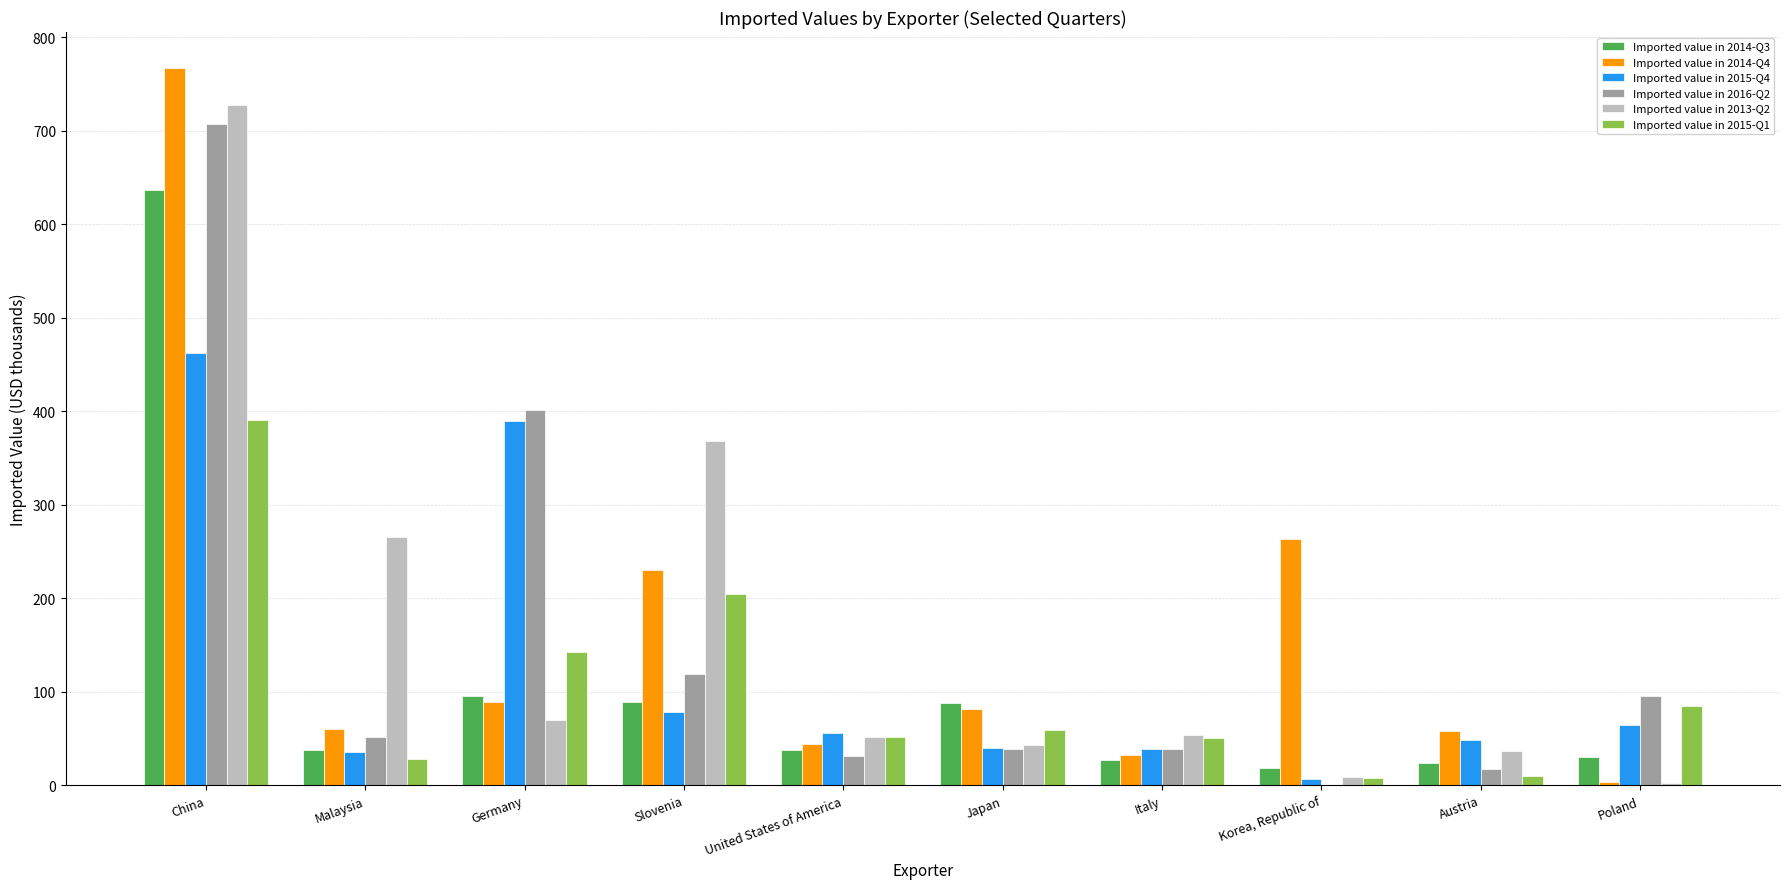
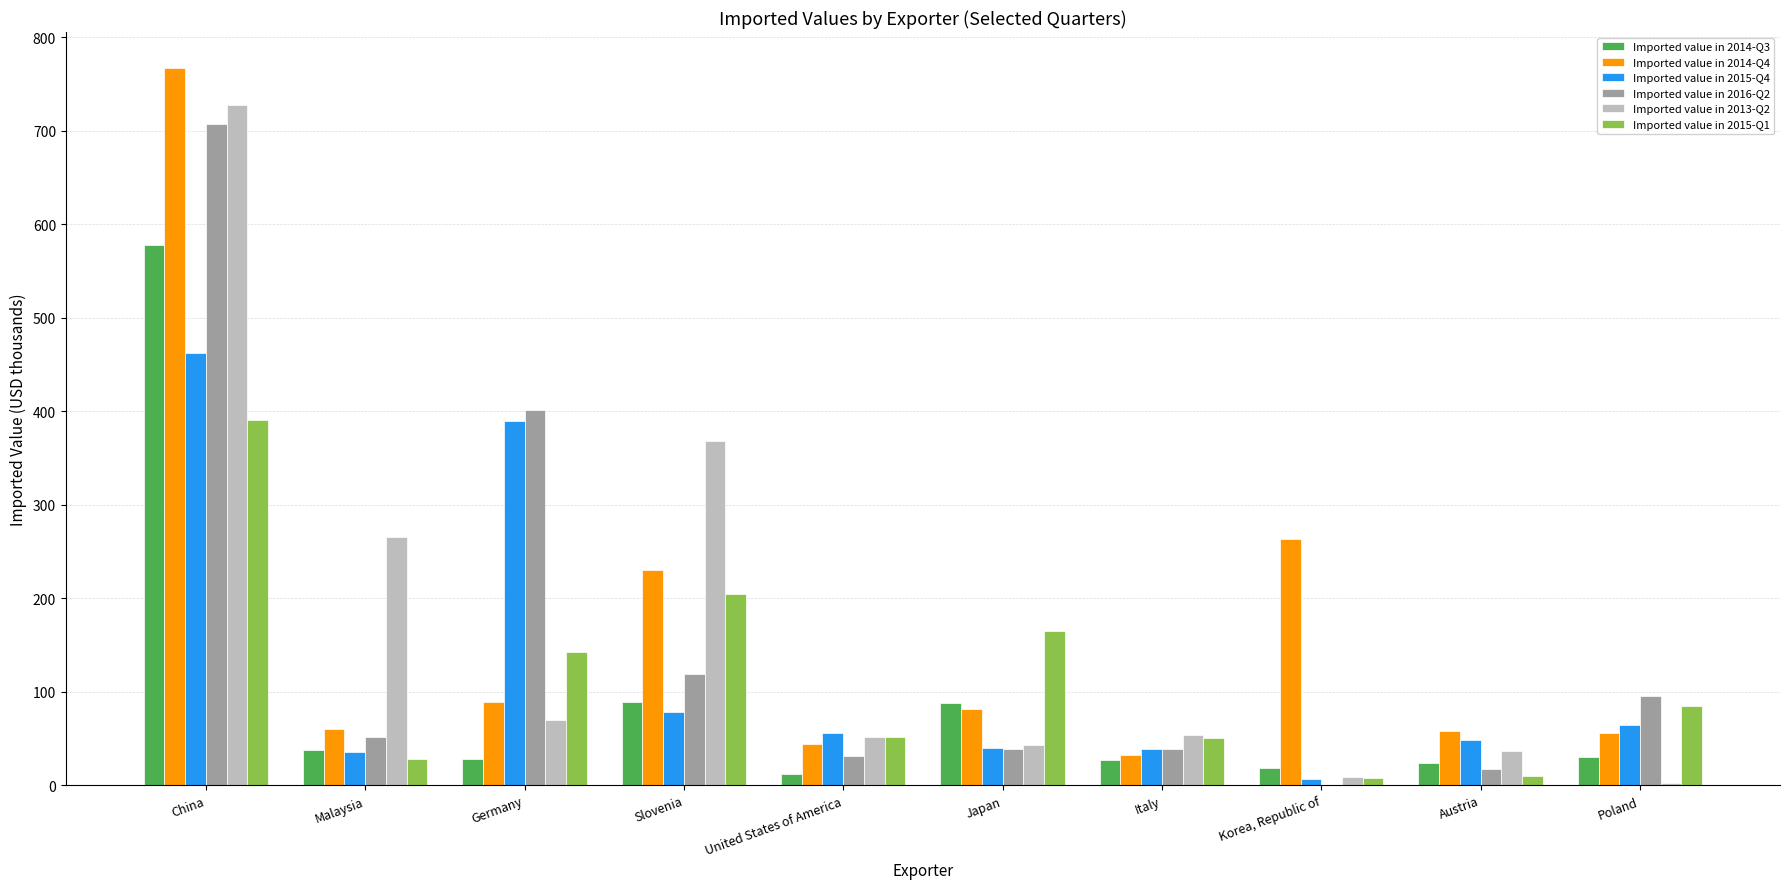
Imported value in 2014-Q3, China: 640 -> 580
Imported value in 2014-Q3, Germany: 100 -> 30
Imported value in 2014-Q3, United States of America: 40 -> 10
Imported value in 2015-Q1, Japan: 60 -> 170
Imported value in 2014-Q4, Poland: 0 -> 60
